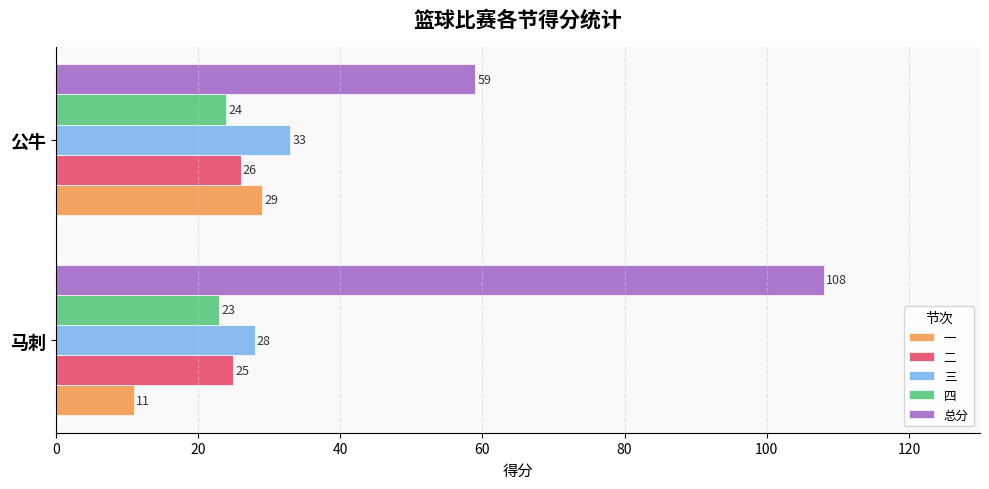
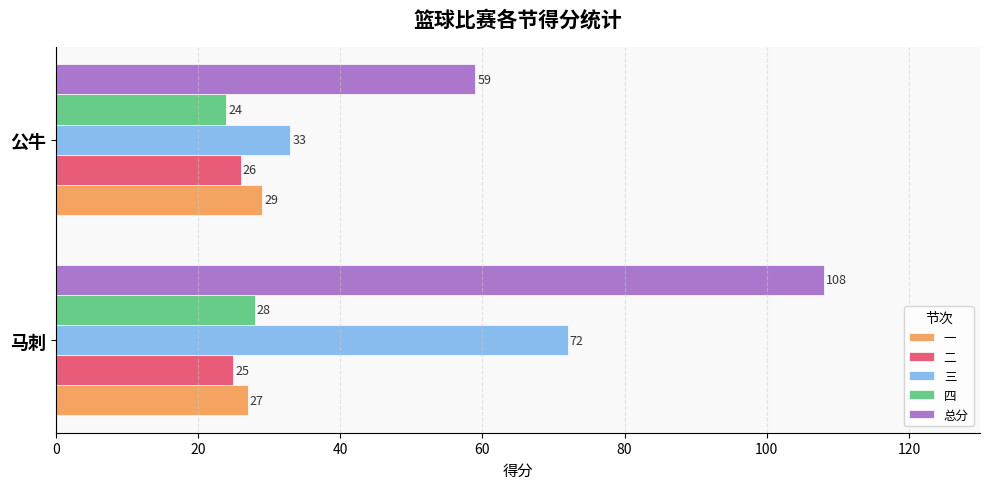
四, 马刺: 23 -> 28
三, 马刺: 28 -> 72
一, 马刺: 11 -> 27
